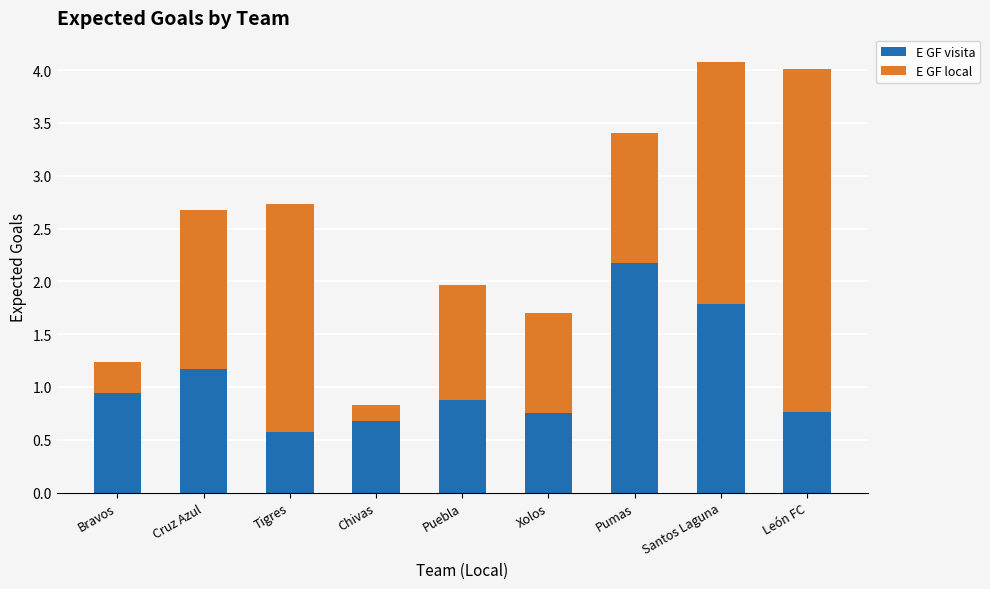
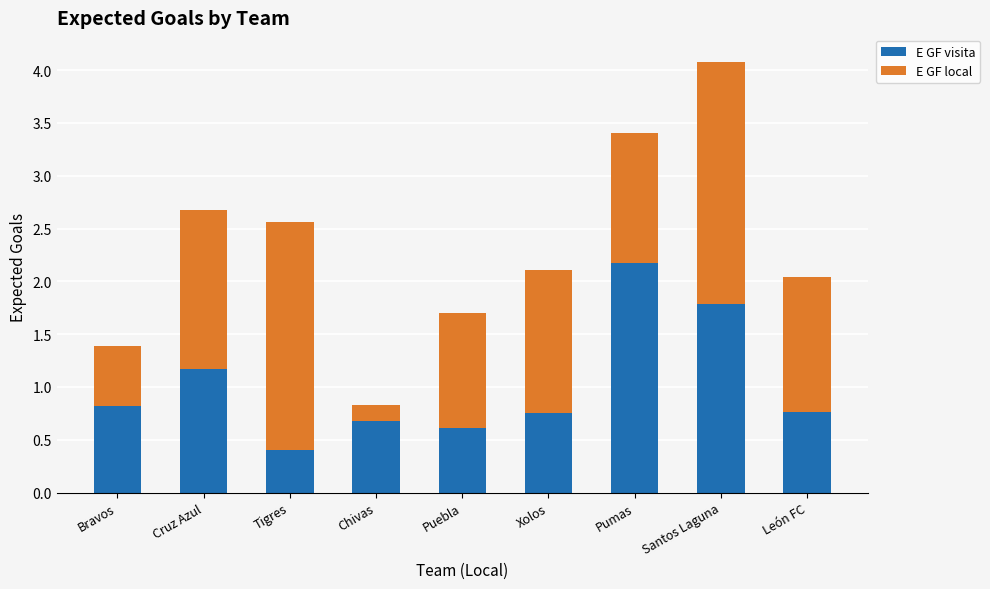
E GF visita, Bravos: 0.94 -> 0.82
E GF local, Bravos: 0.29 -> 0.57
E GF visita, Tigres: 0.58 -> 0.41
E GF visita, Puebla: 0.87 -> 0.61
E GF local, Xolos: 0.95 -> 1.36
E GF local, León FC: 3.25 -> 1.27
